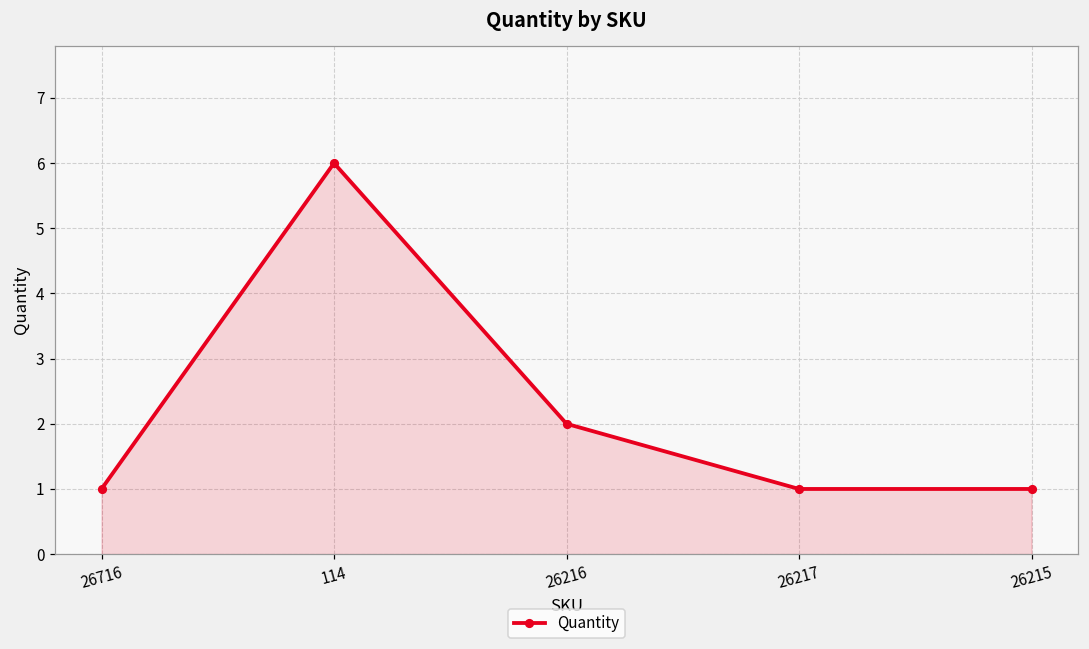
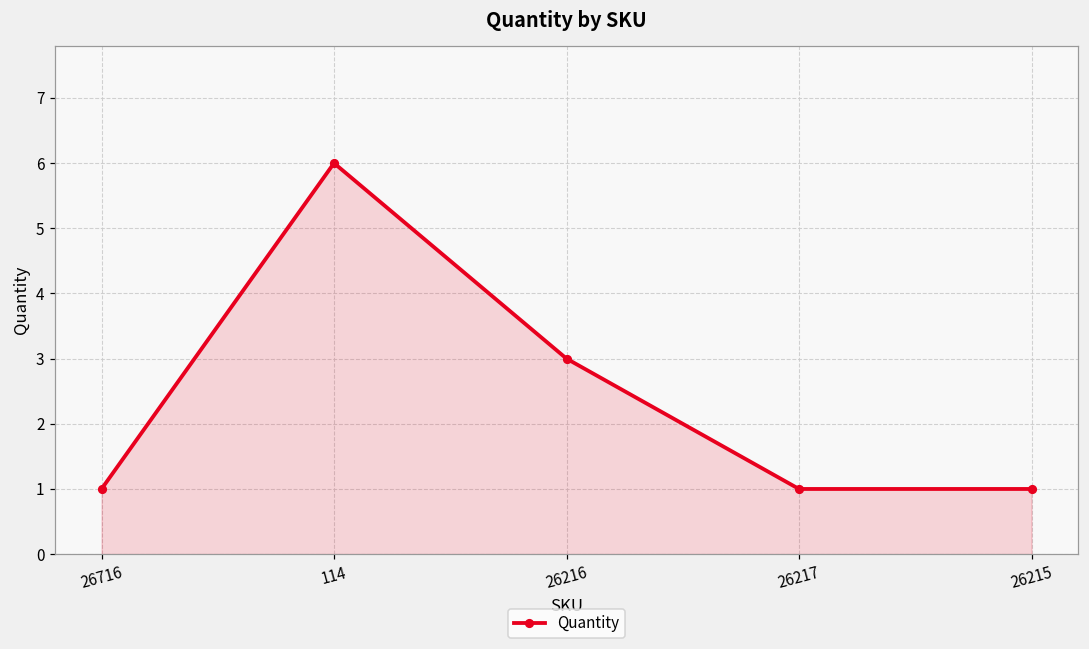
26216: 2 -> 3
